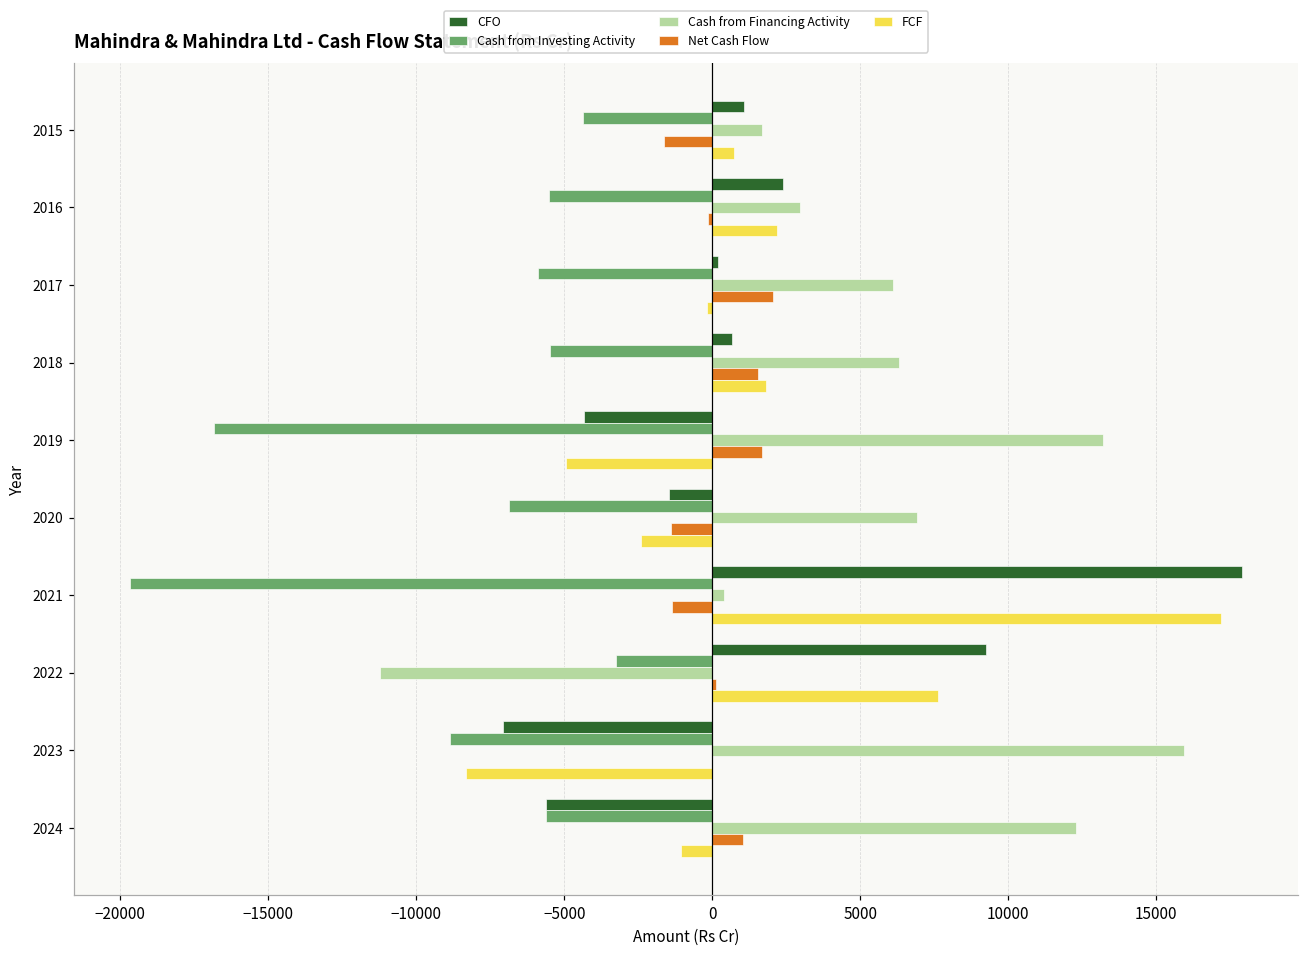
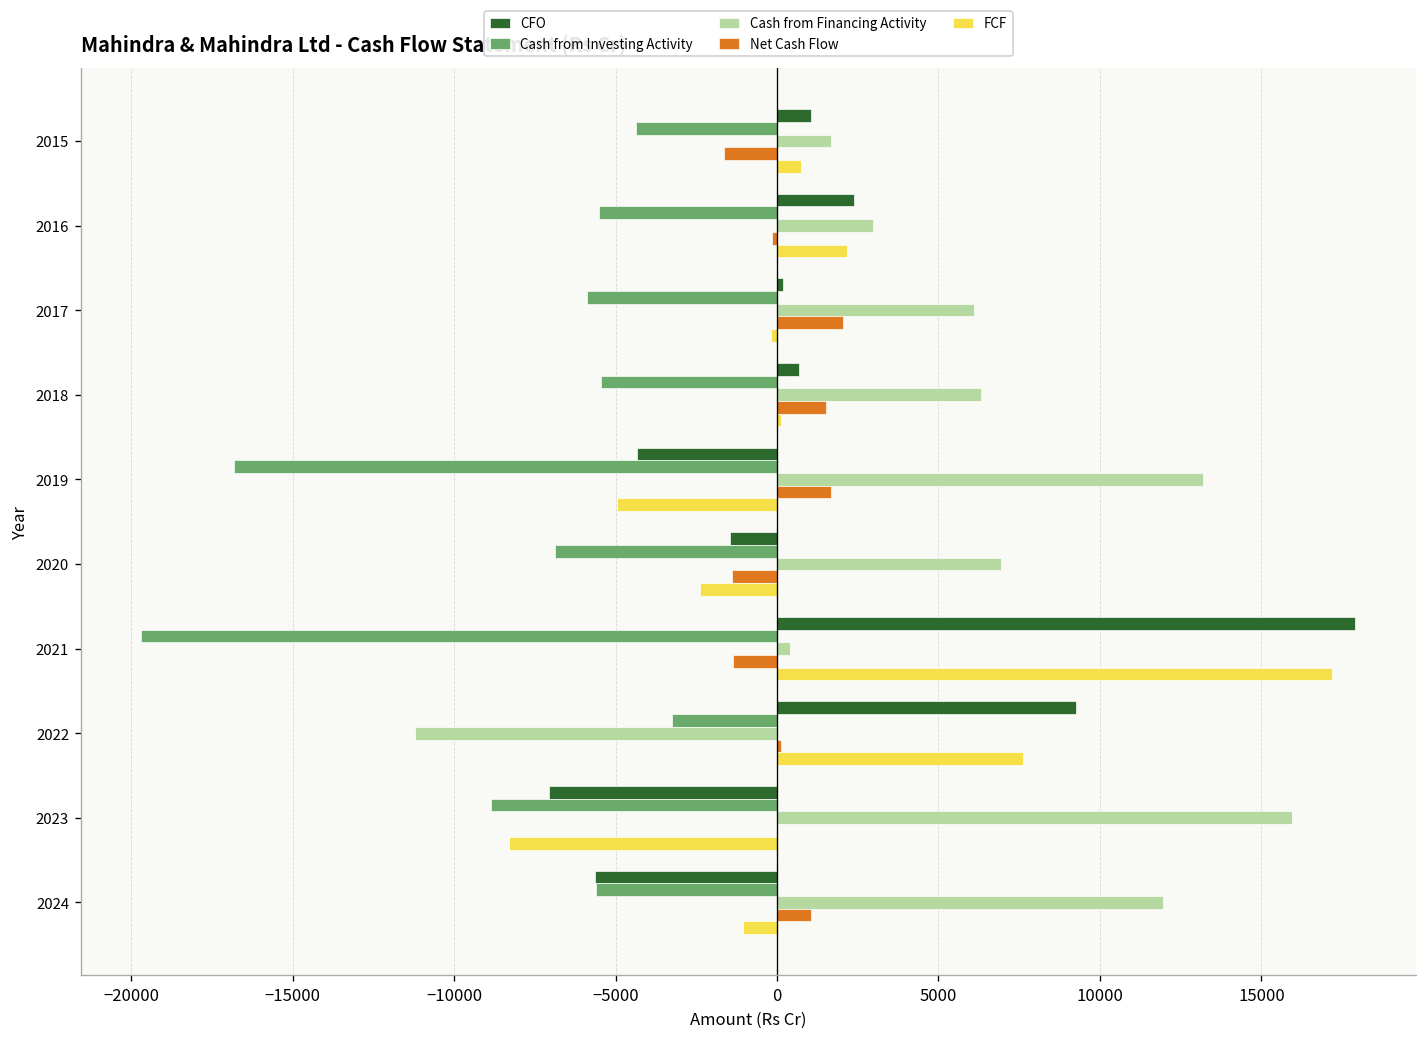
FCF, 2018: 1800 -> 100
Cash from Financing Activity, 2024: 12300 -> 12000
